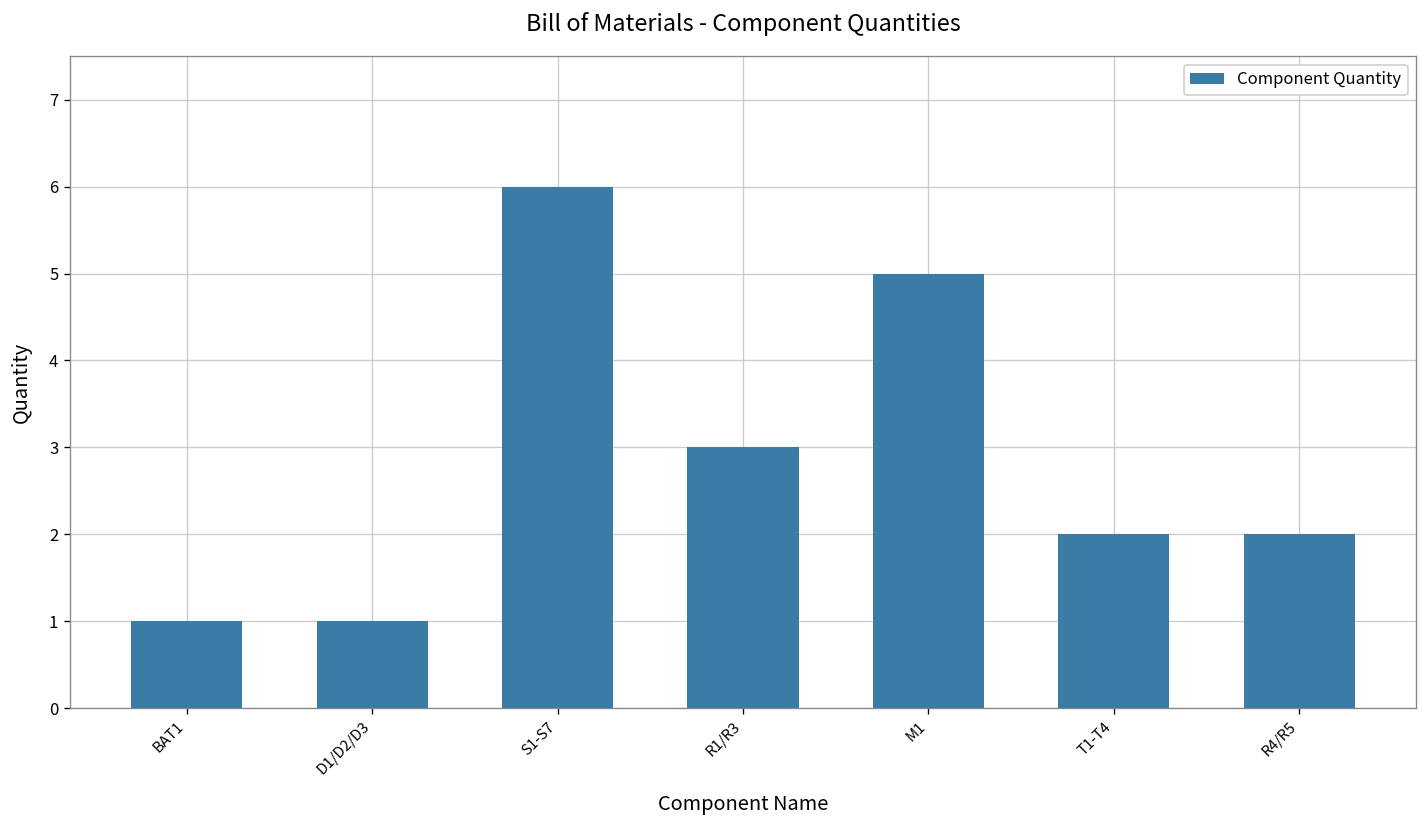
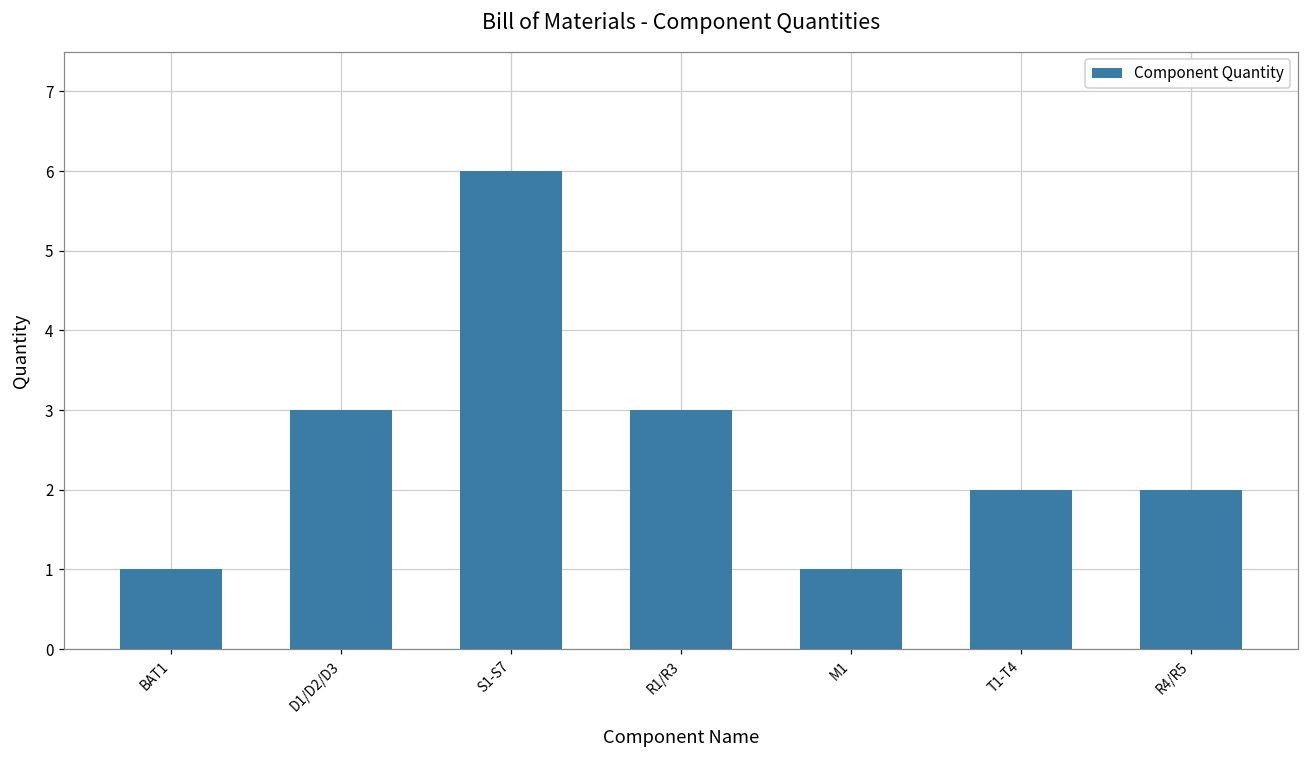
D1/D2/D3: 1 -> 3
M1: 5 -> 1
